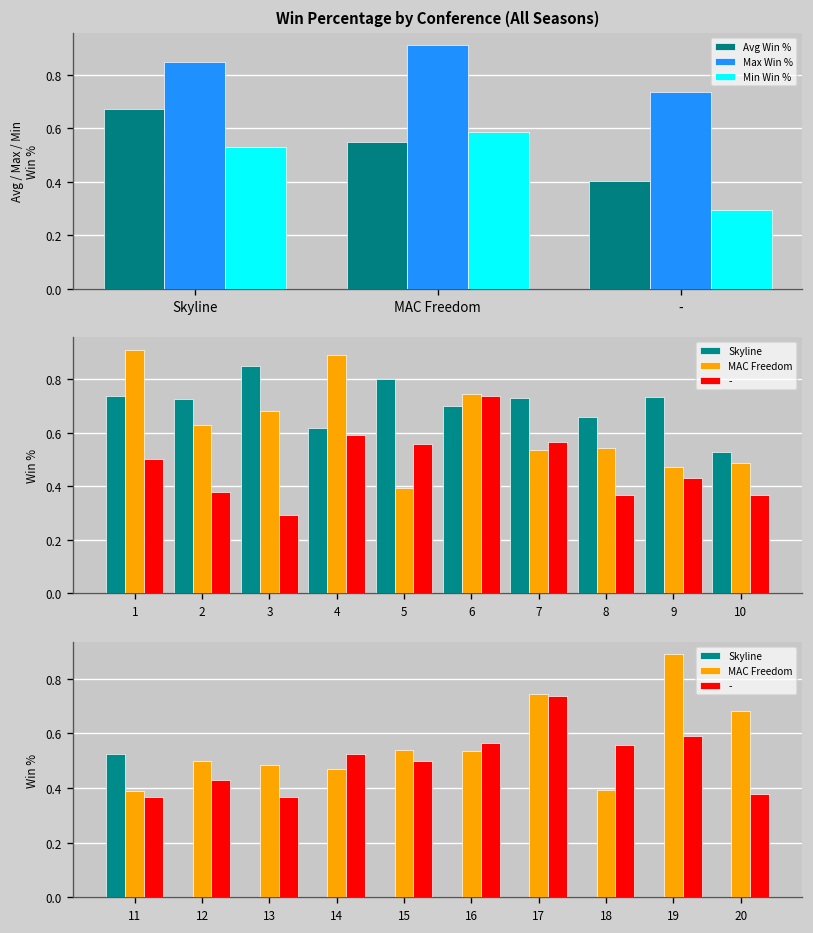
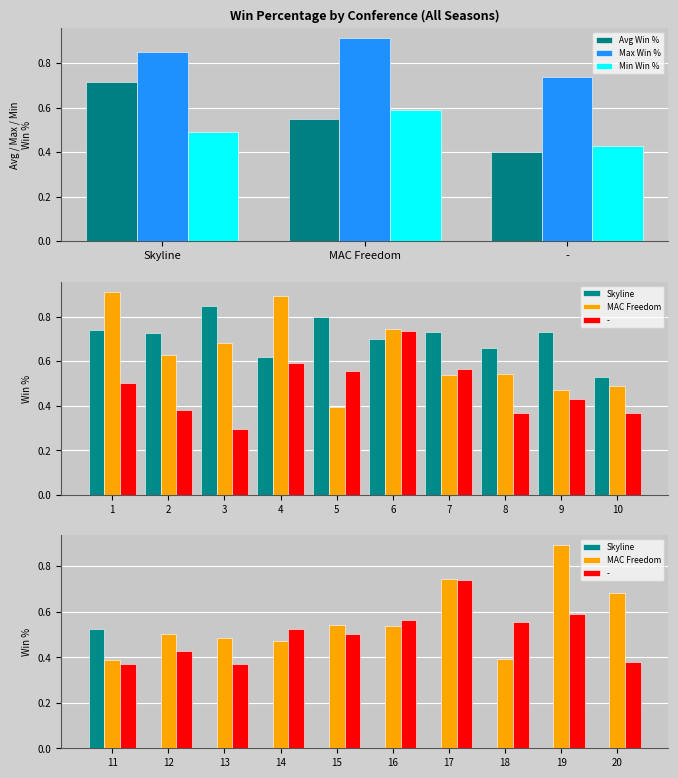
Win Percentage by Conference (All Seasons), Avg Win %, Skyline: 0.67 -> 0.72
Win Percentage by Conference (All Seasons), Min Win %, Skyline: 0.53 -> 0.49
Win Percentage by Conference (All Seasons), Min Win %, -: 0.29 -> 0.43
